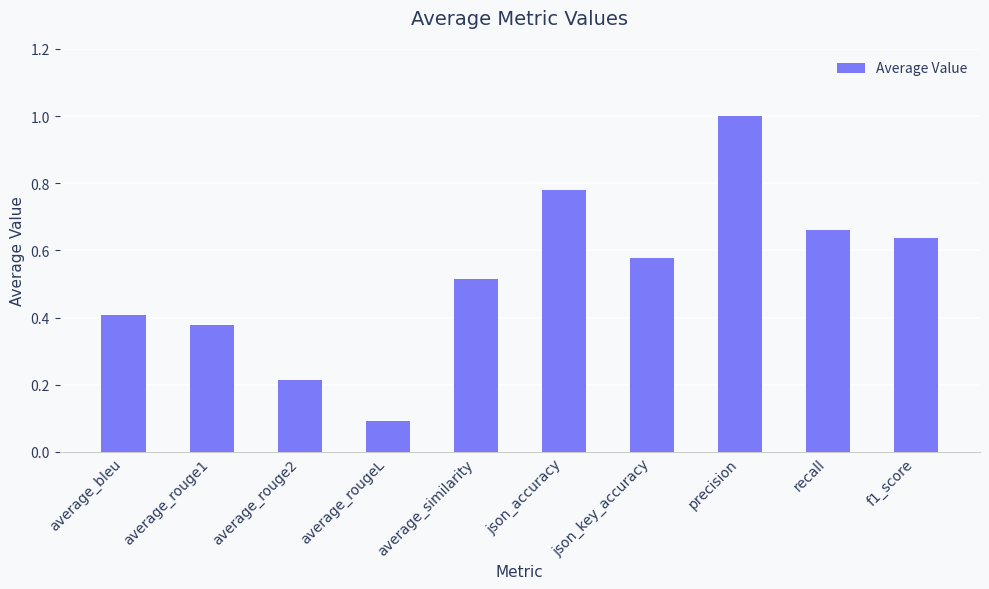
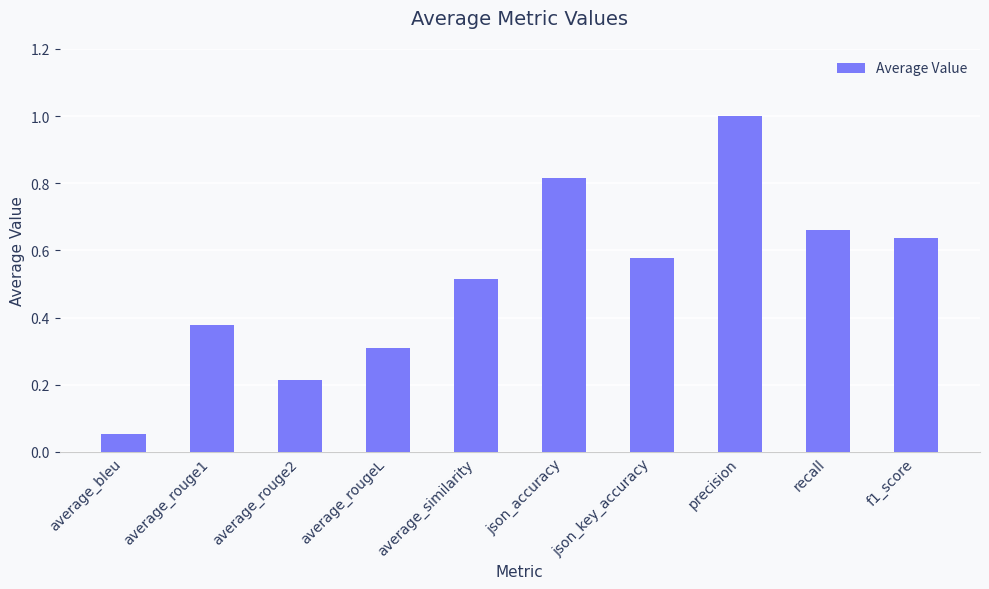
average_bleu: 0.41 -> 0.05
average_rougeL: 0.09 -> 0.31
json_accuracy: 0.78 -> 0.81
